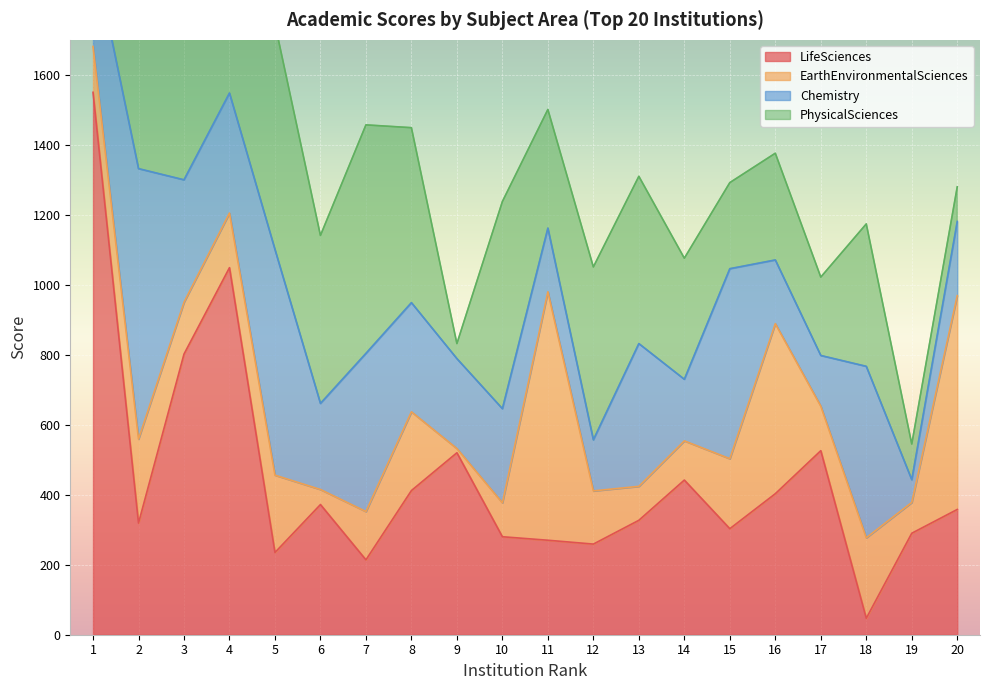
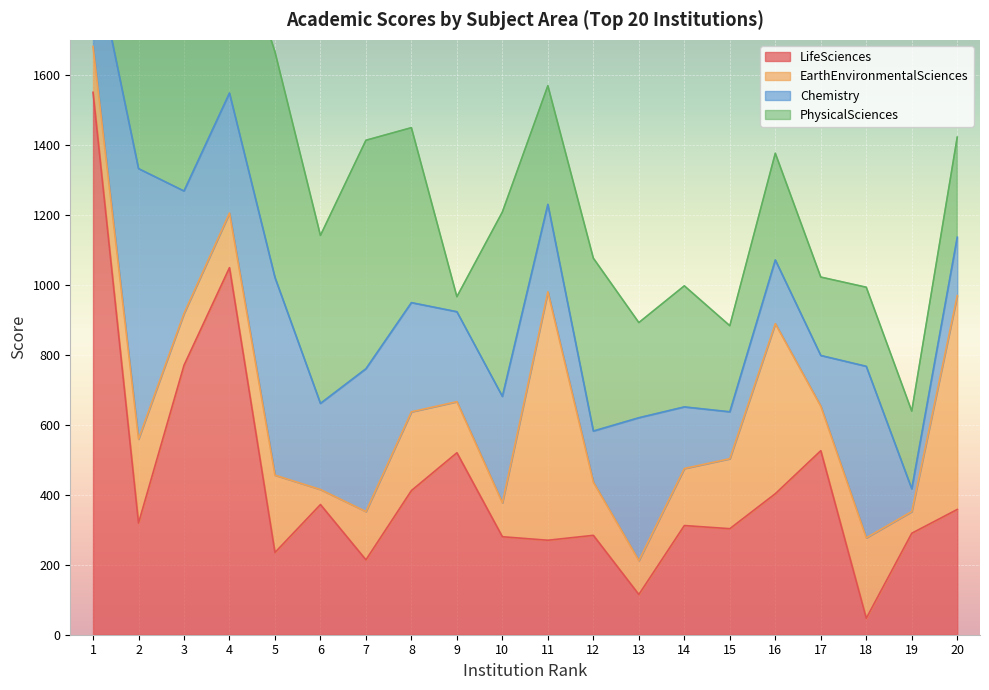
LifeSciences, 3: 800 -> 770
Chemistry, 5: 650 -> 570
Chemistry, 7: 450 -> 410
EarthEnvironmentalSciences, 9: 10 -> 150
Chemistry, 10: 270 -> 300
PhysicalSciences, 10: 590 -> 530
Chemistry, 11: 180 -> 250
LifeSciences, 12: 260 -> 280
LifeSciences, 13: 330 -> 120
PhysicalSciences, 13: 480 -> 270
LifeSciences, 14: 440 -> 310
EarthEnvironmentalSciences, 14: 110 -> 160
Chemistry, 15: 540 -> 130
PhysicalSciences, 18: 410 -> 230
EarthEnvironmentalSciences, 19: 90 -> 60
PhysicalSciences, 19: 100 -> 220
Chemistry, 20: 210 -> 170
PhysicalSciences, 20: 100 -> 290
